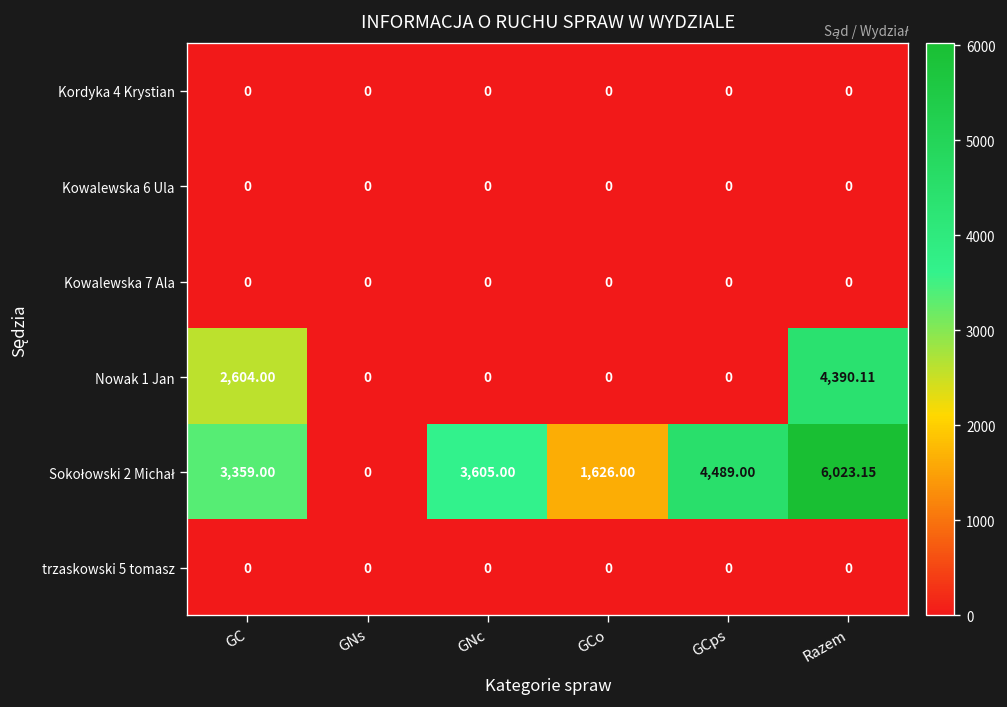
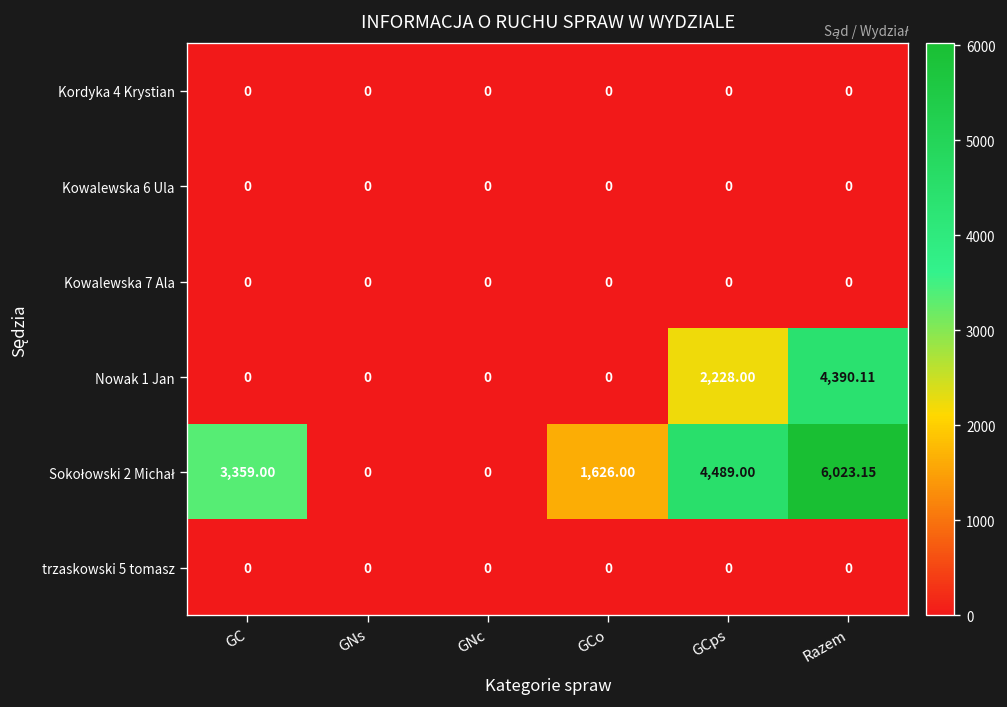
Nowak 1 Jan, GC: 2,604.00 -> 0
Nowak 1 Jan, GCps: 0 -> 2,228.00
Sokołowski 2 Michał, GNc: 3,605.00 -> 0
